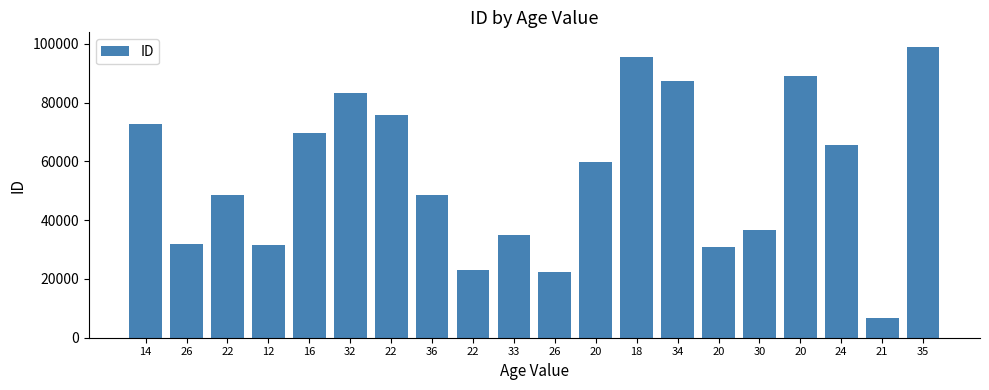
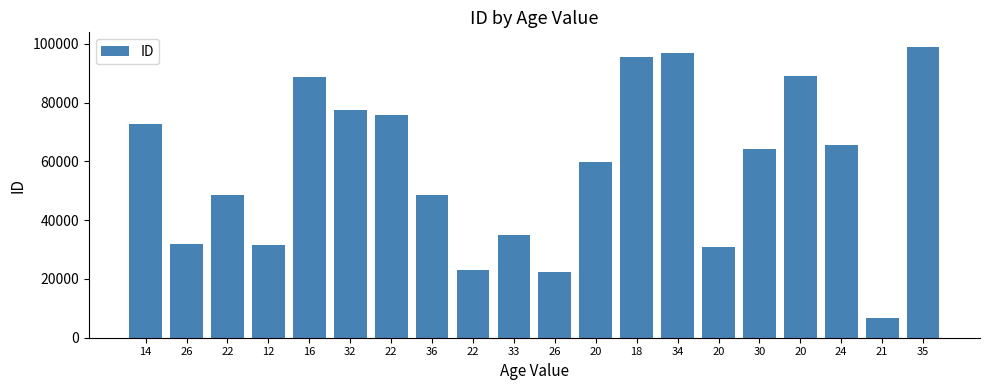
16: 70000 -> 89000
32: 83000 -> 78000
34: 87000 -> 97000
30: 37000 -> 64000
